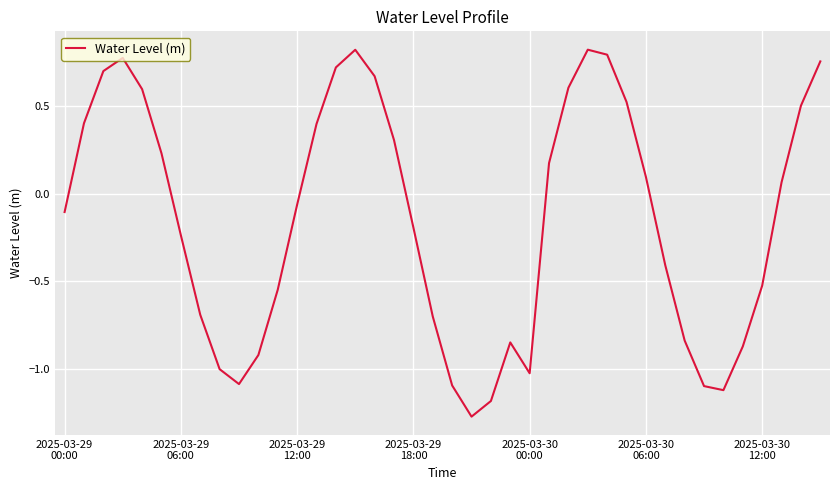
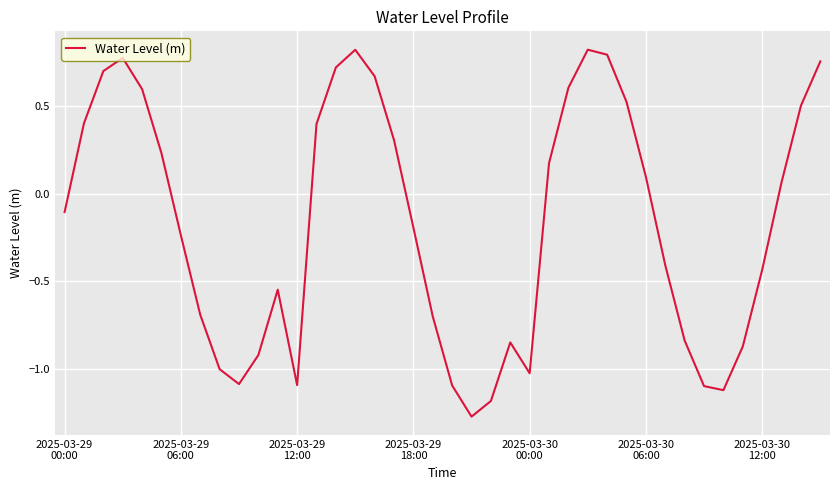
2025-03-29 12:00: -0.06 -> -1.09
2025-03-30 12:00: -0.52 -> -0.43
